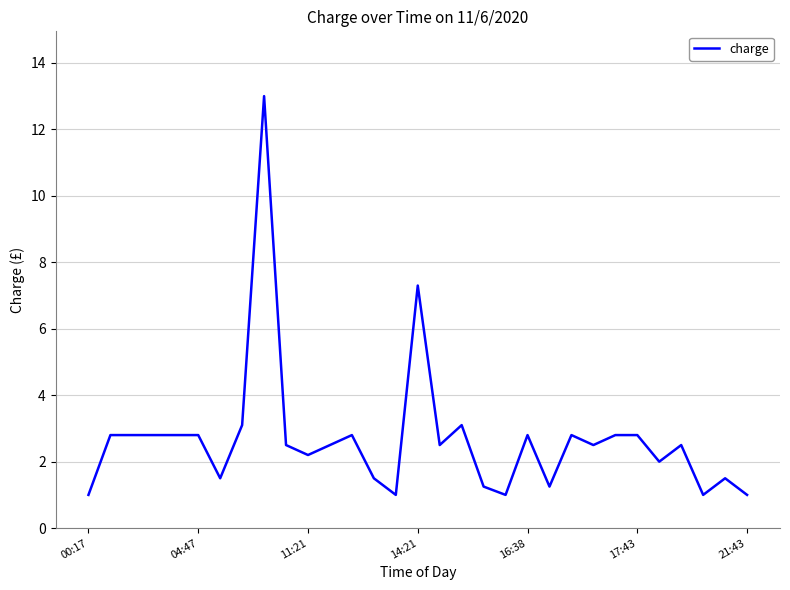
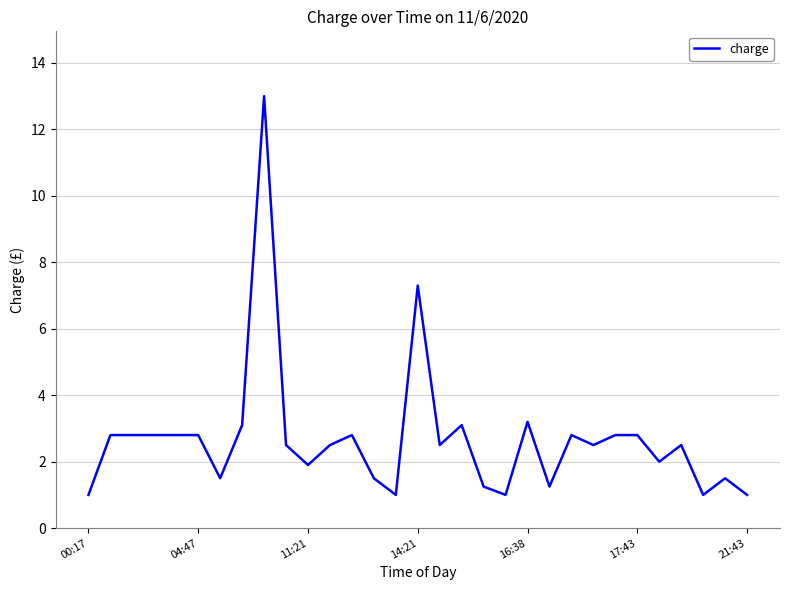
11:21: 2.2 -> 1.9
16:38: 2.8 -> 3.2
